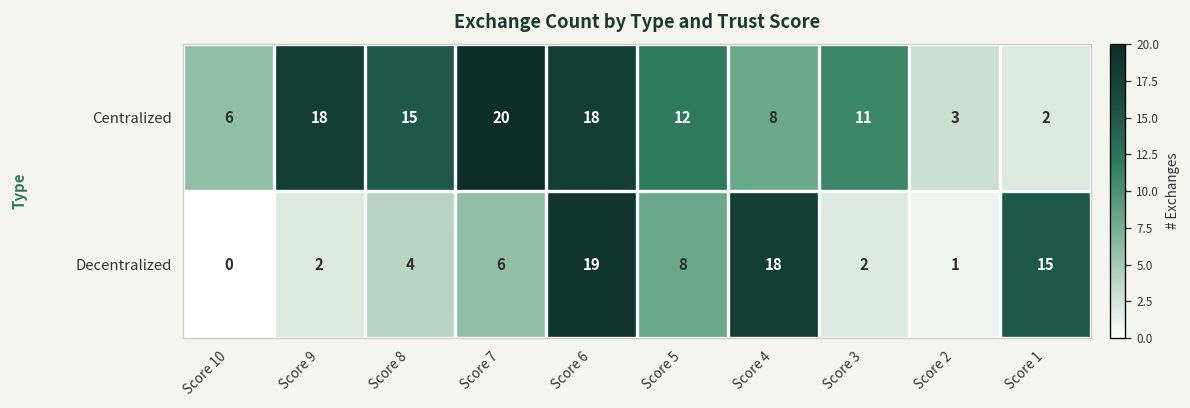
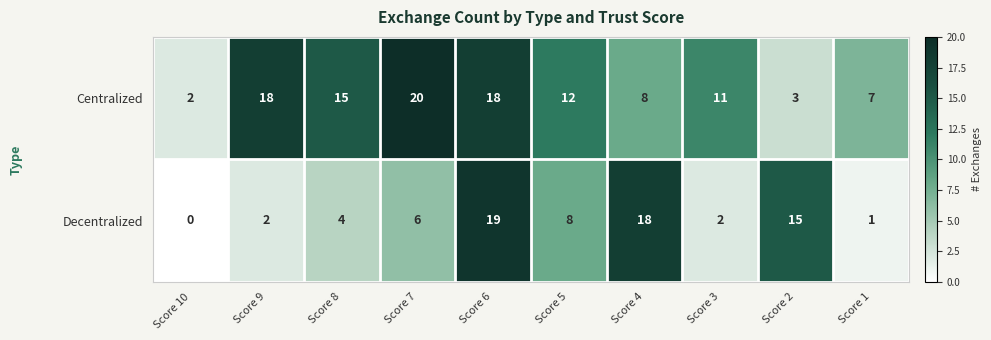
Centralized, Score 10: 6 -> 2
Centralized, Score 1: 2 -> 7
Decentralized, Score 2: 1 -> 15
Decentralized, Score 1: 15 -> 1
